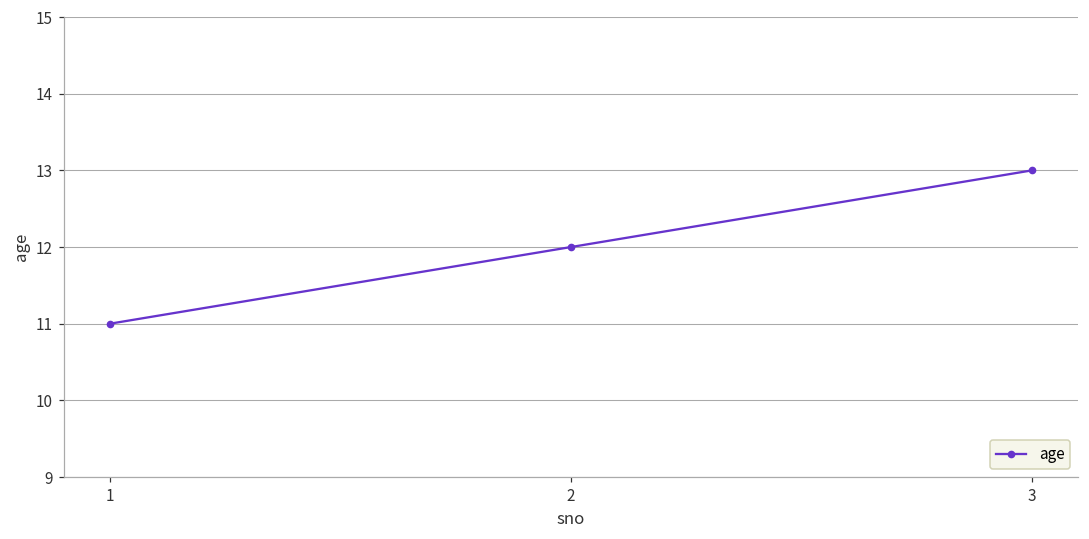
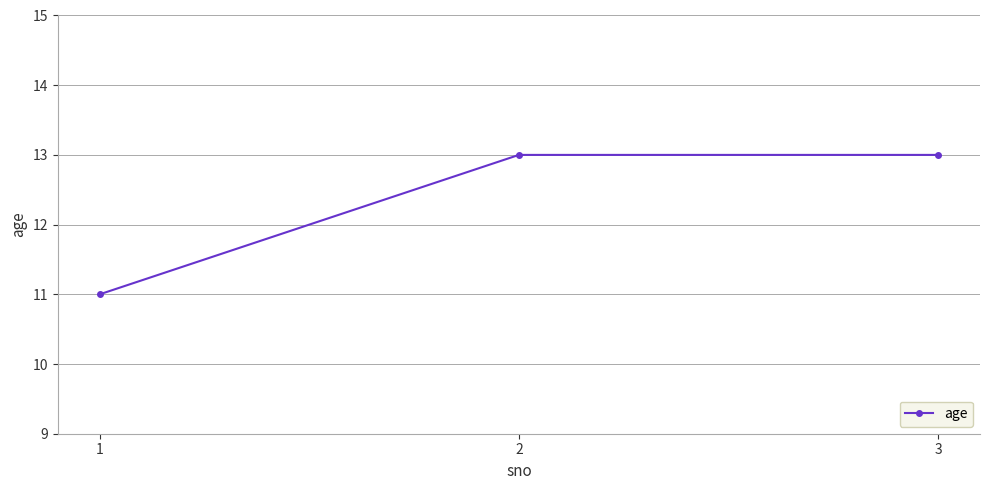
2: 12 -> 13
